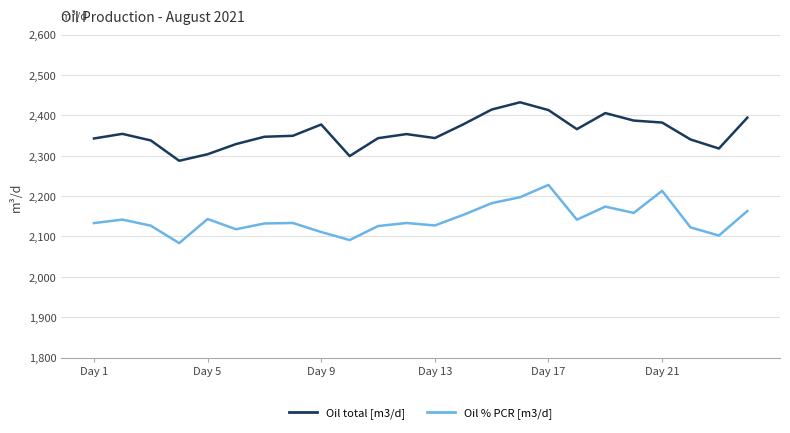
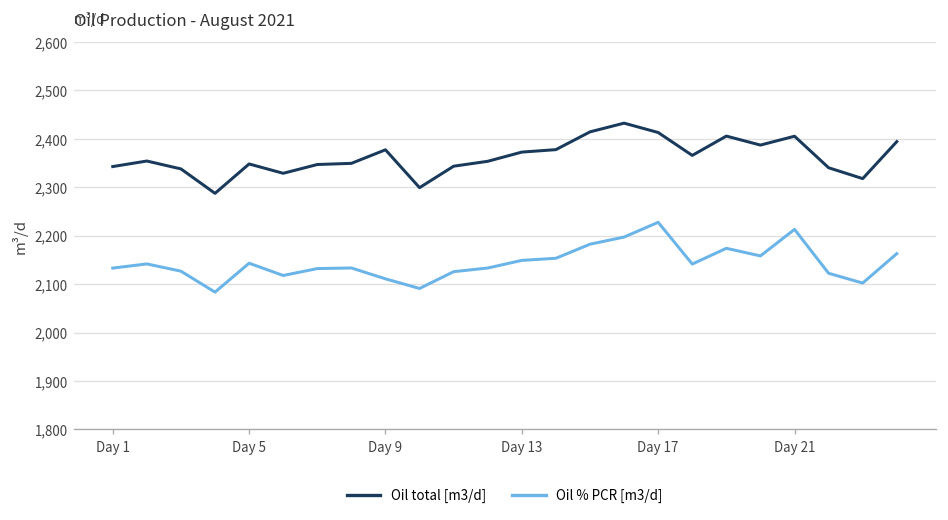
Oil total [m3/d], Day 5: 2,300 -> 2,350
Oil total [m3/d], Day 13: 2,340 -> 2,370
Oil % PCR [m3/d], Day 13: 2,130 -> 2,150
Oil total [m3/d], Day 21: 2,380 -> 2,410
